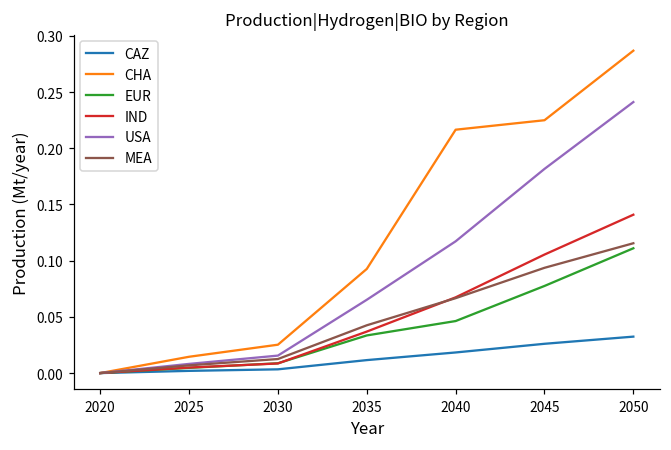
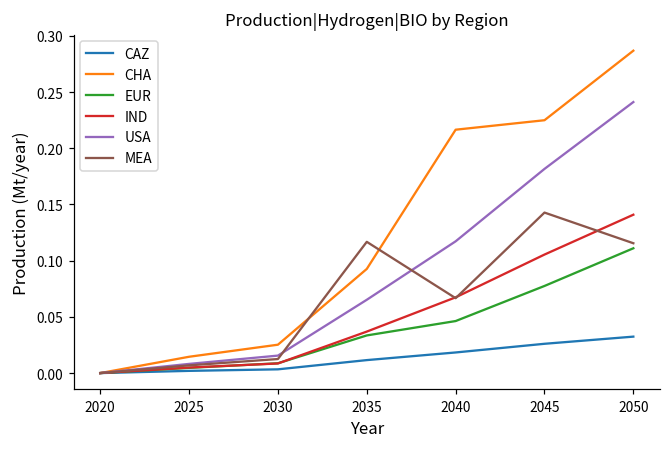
MEA, 2035: 0.043 -> 0.117
MEA, 2045: 0.094 -> 0.143
